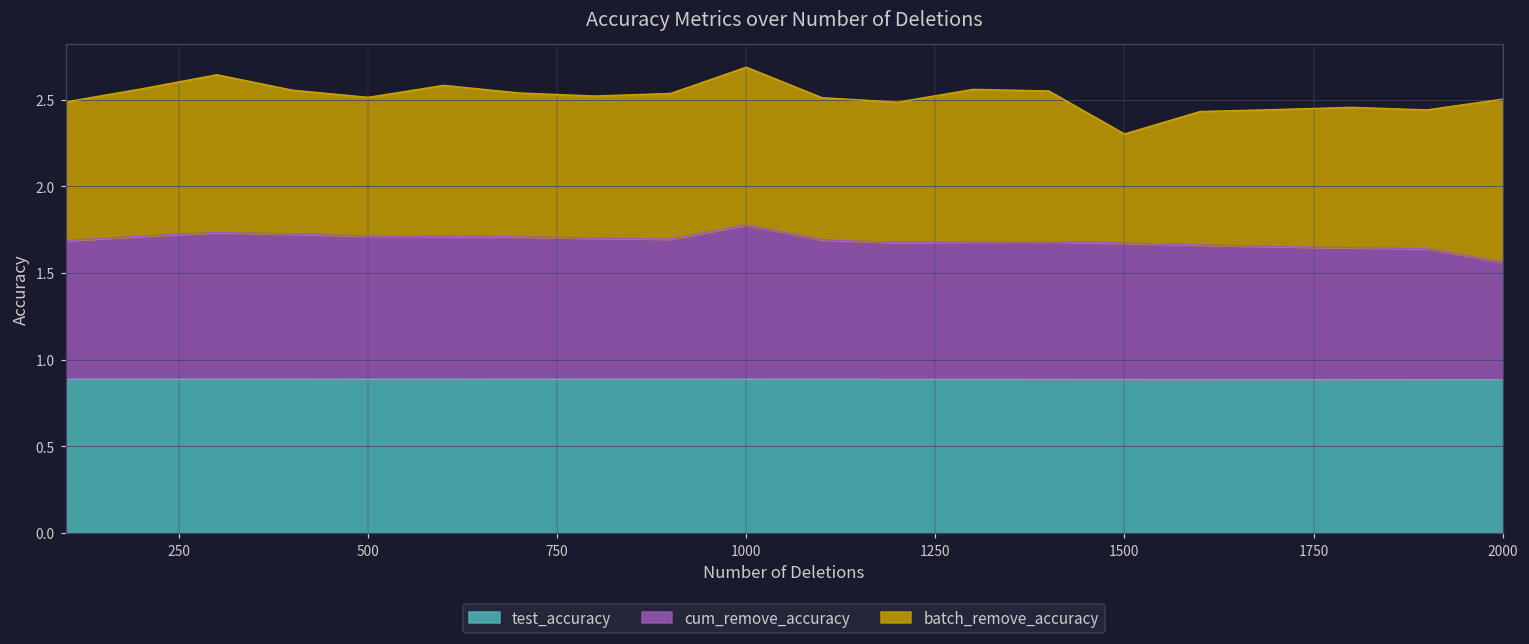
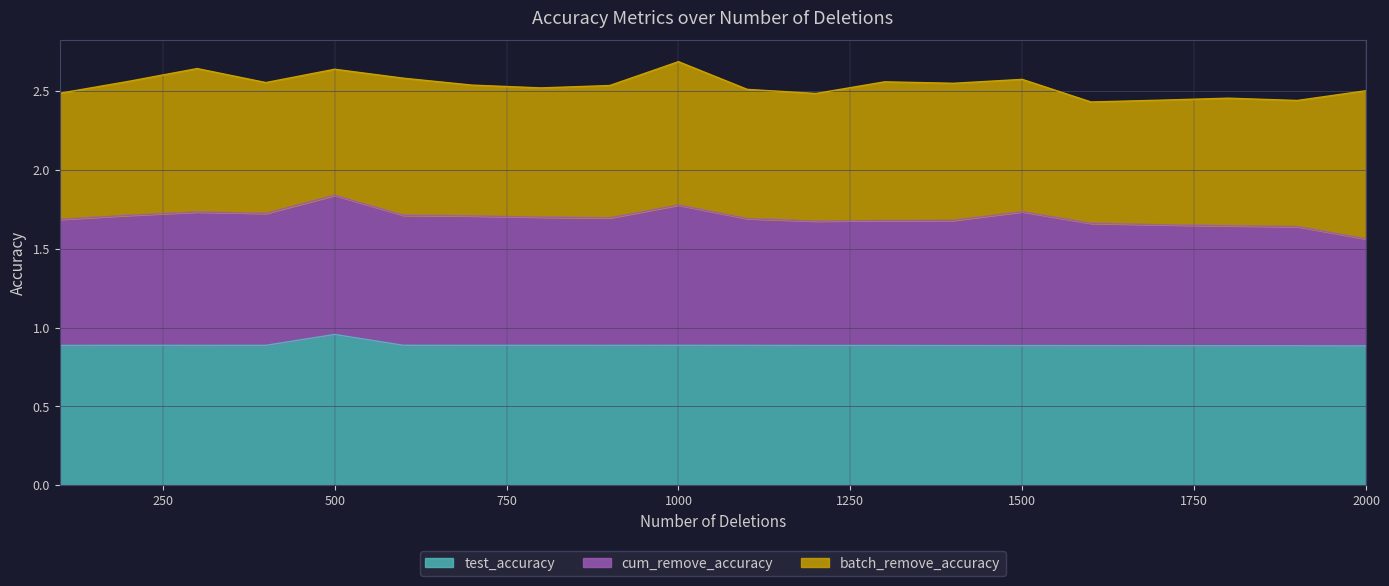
test_accuracy, 500: 0.89 -> 0.96
cum_remove_accuracy, 500: 0.83 -> 0.88
cum_remove_accuracy, 1500: 0.79 -> 0.85
batch_remove_accuracy, 1500: 0.63 -> 0.84
